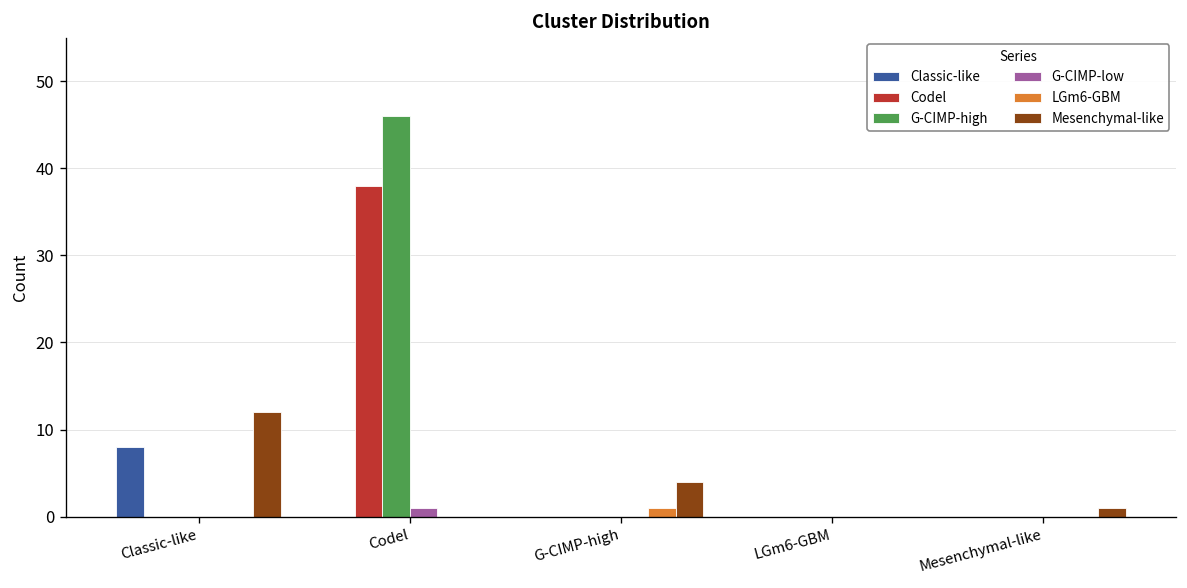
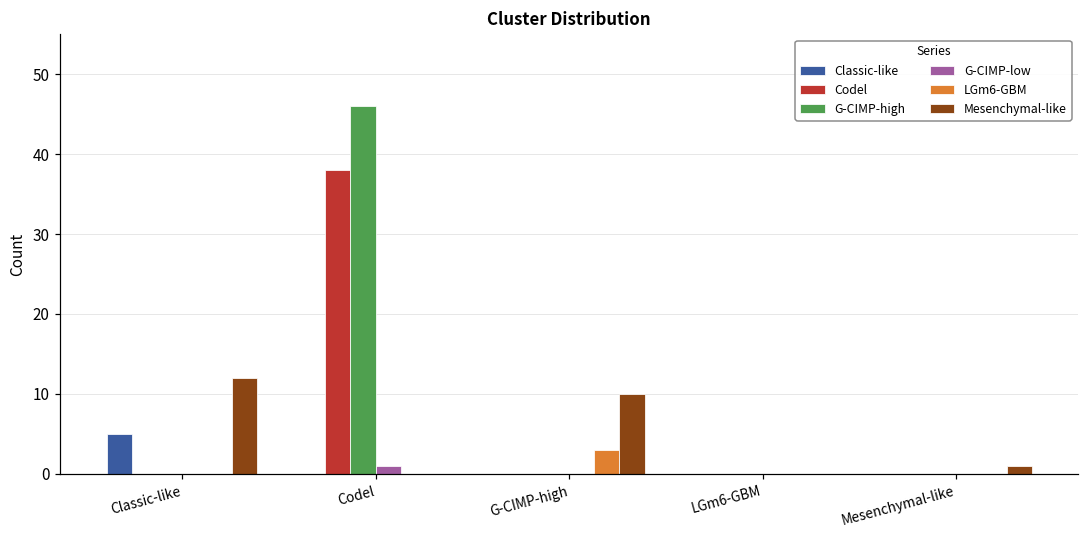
Classic-like, Classic-like: 8 -> 5
LGm6-GBM, G-CIMP-high: 1 -> 3
Mesenchymal-like, G-CIMP-high: 4 -> 10
